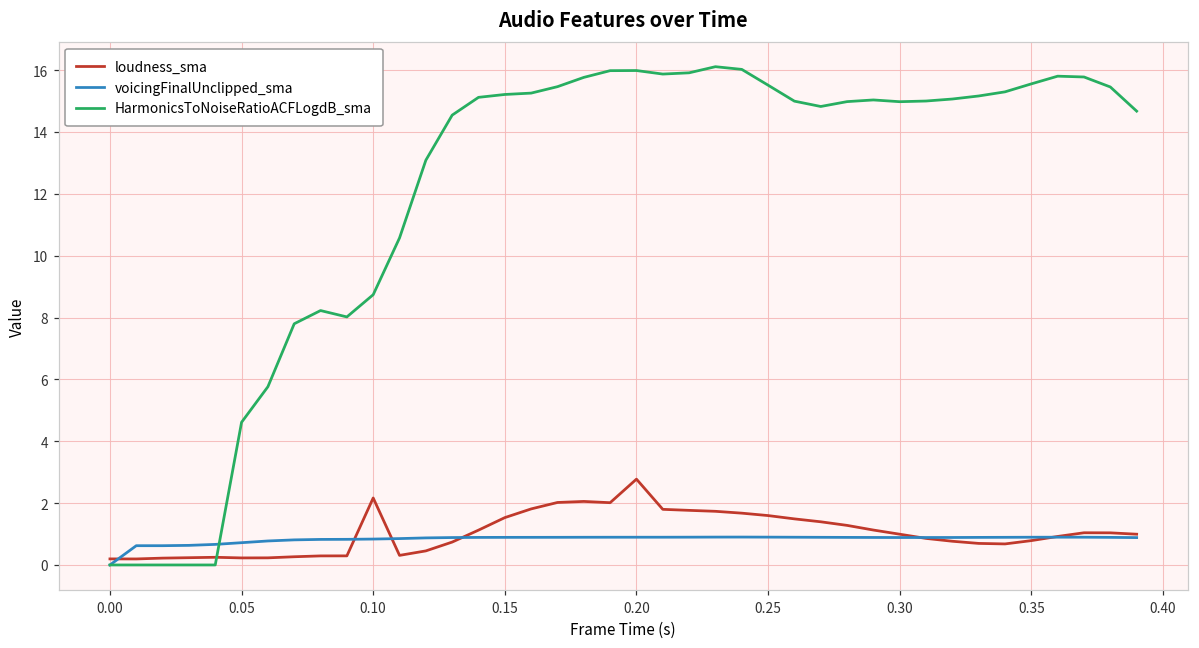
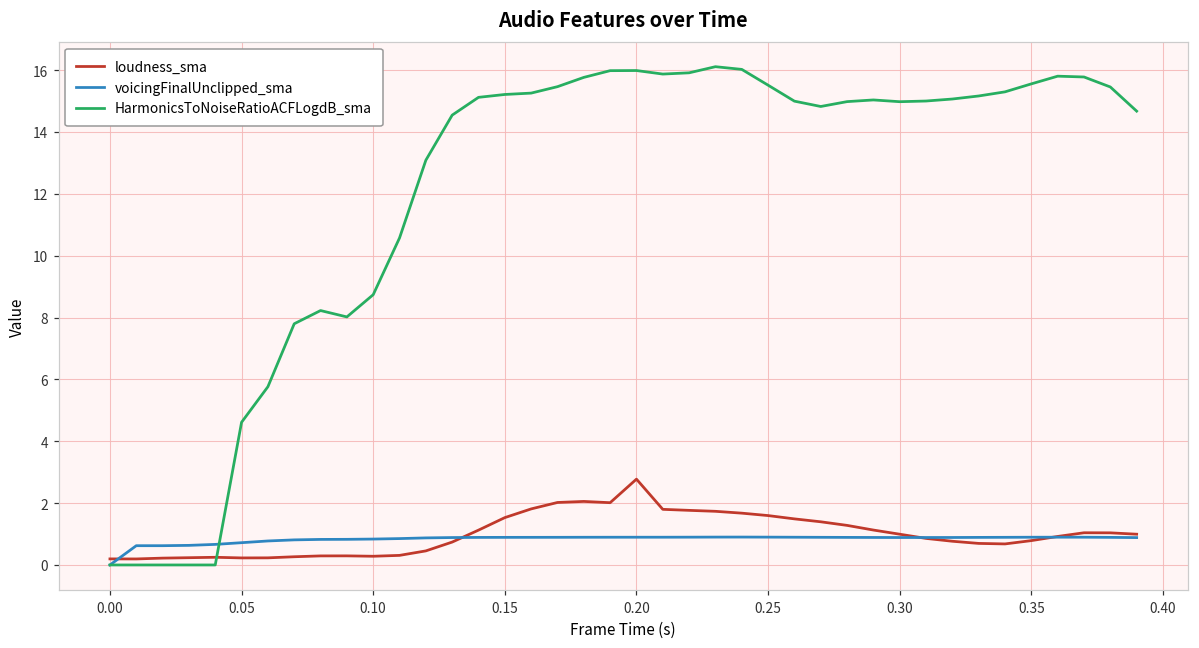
loudness_sma, 0.10: 2.2 -> 0.3
